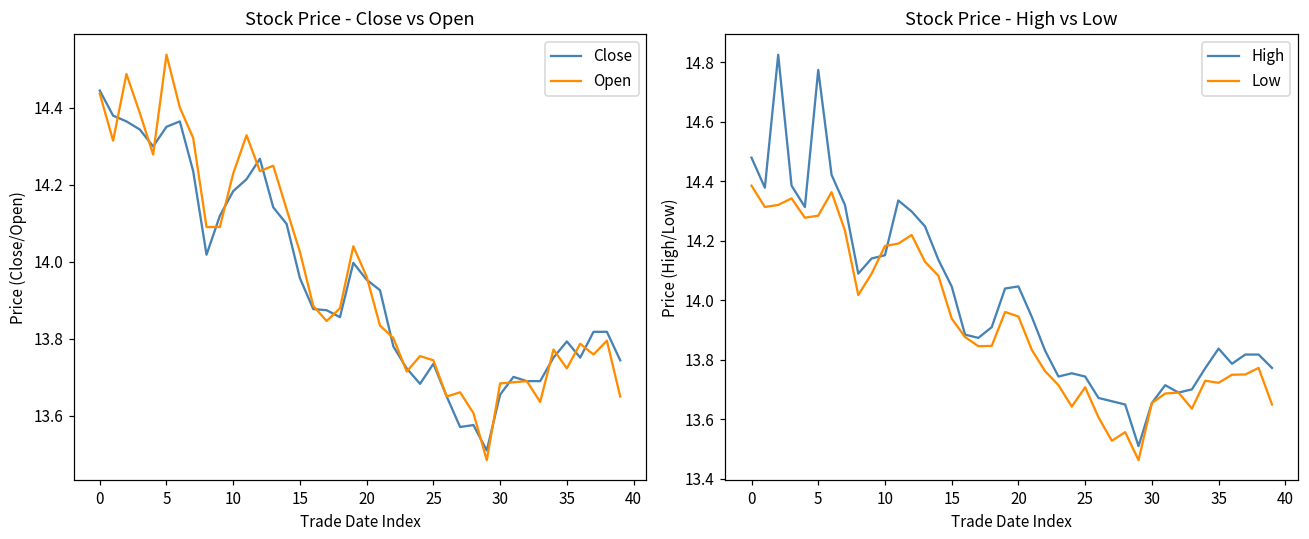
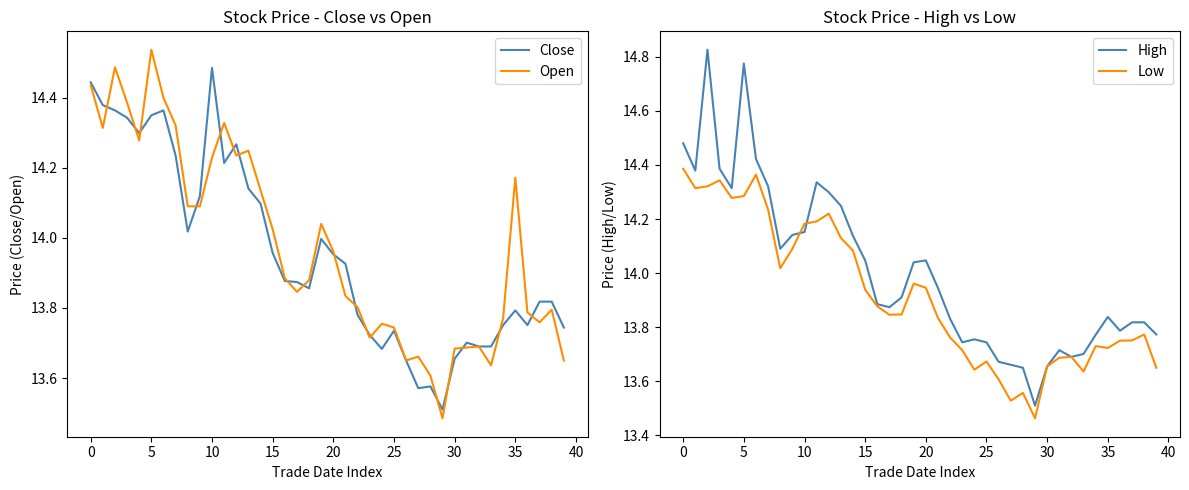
Stock Price - Close vs Open, Close, 10: 14.18 -> 14.49
Stock Price - Close vs Open, Open, 35: 13.72 -> 14.17
Stock Price - High vs Low, Low, 25: 13.71 -> 13.67
